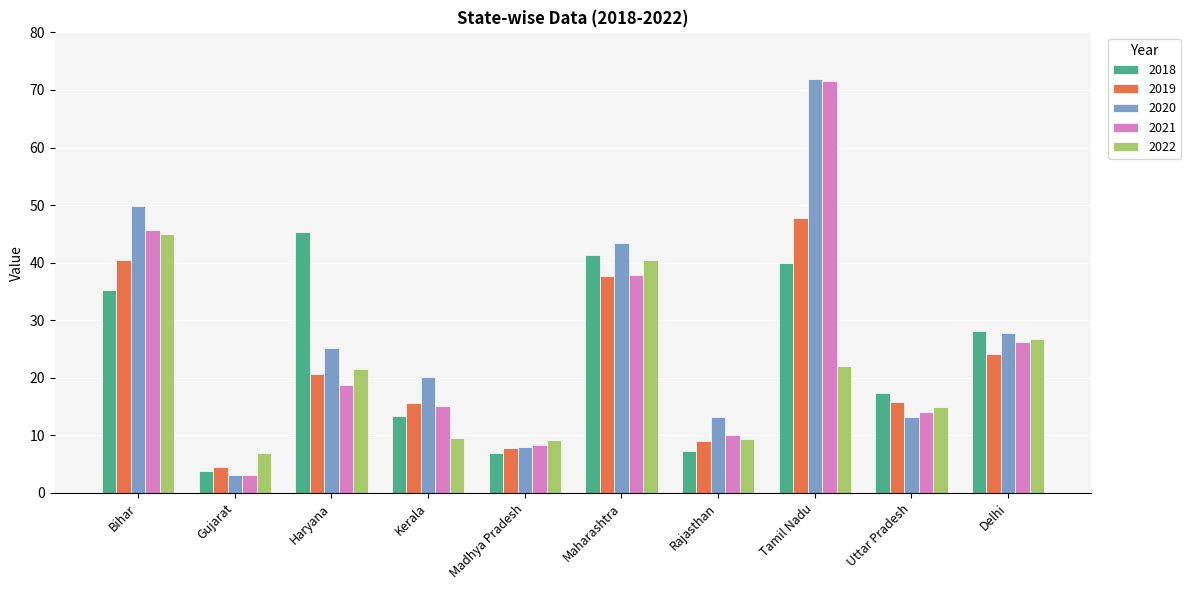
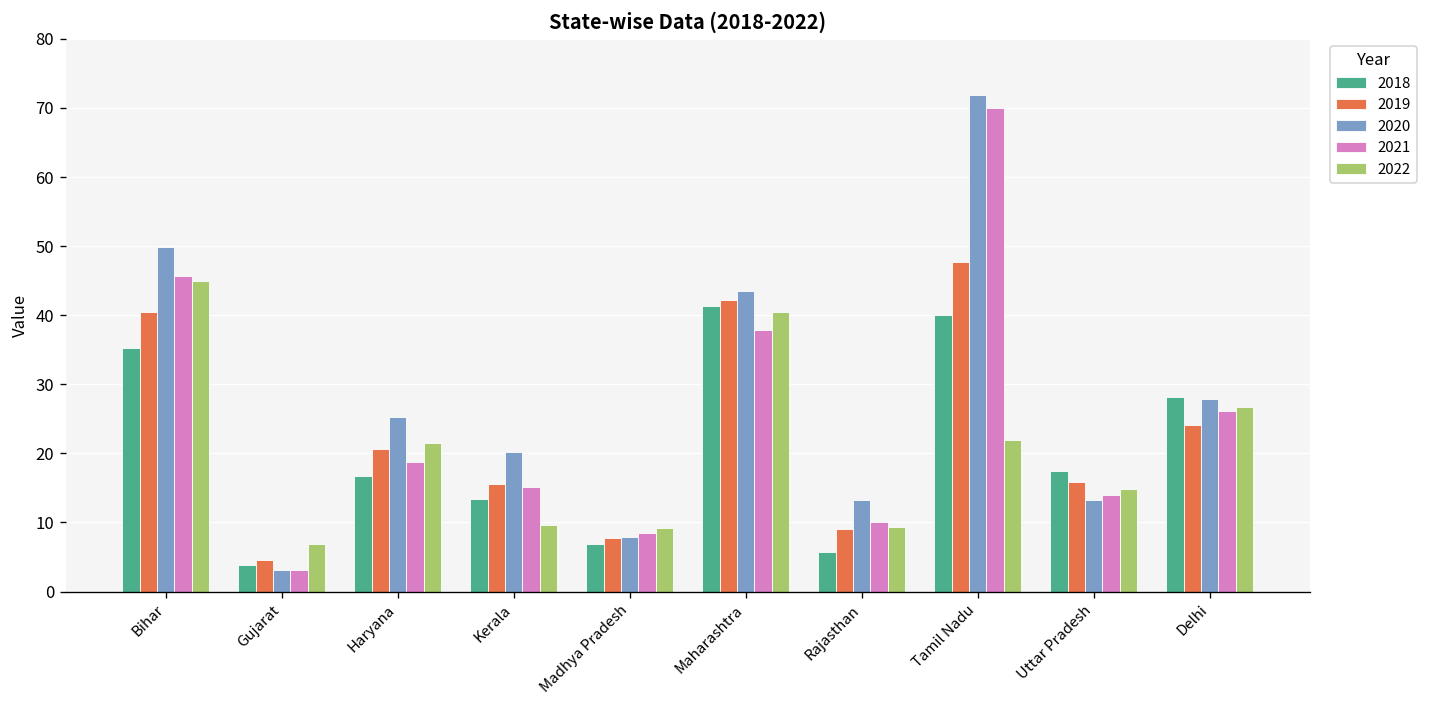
2018, Haryana: 45 -> 17
2019, Maharashtra: 38 -> 42
2018, Rajasthan: 7 -> 6
2021, Tamil Nadu: 72 -> 70
